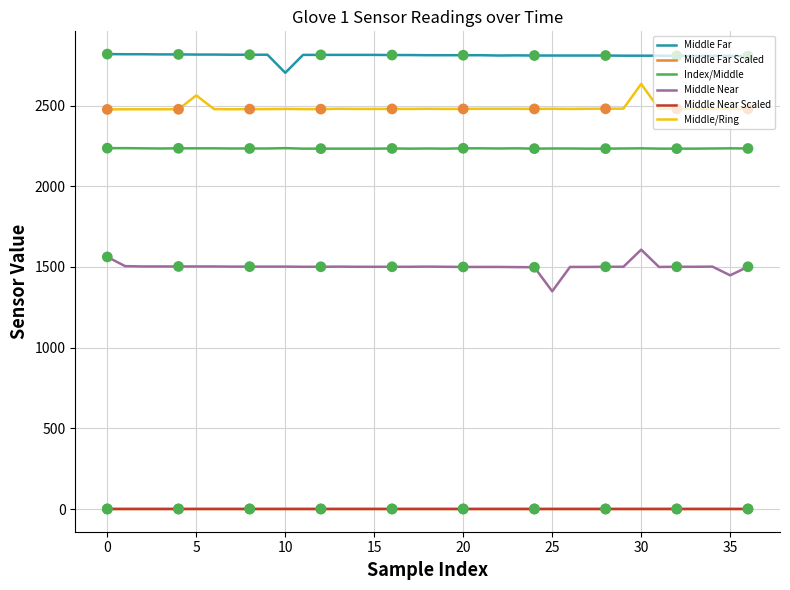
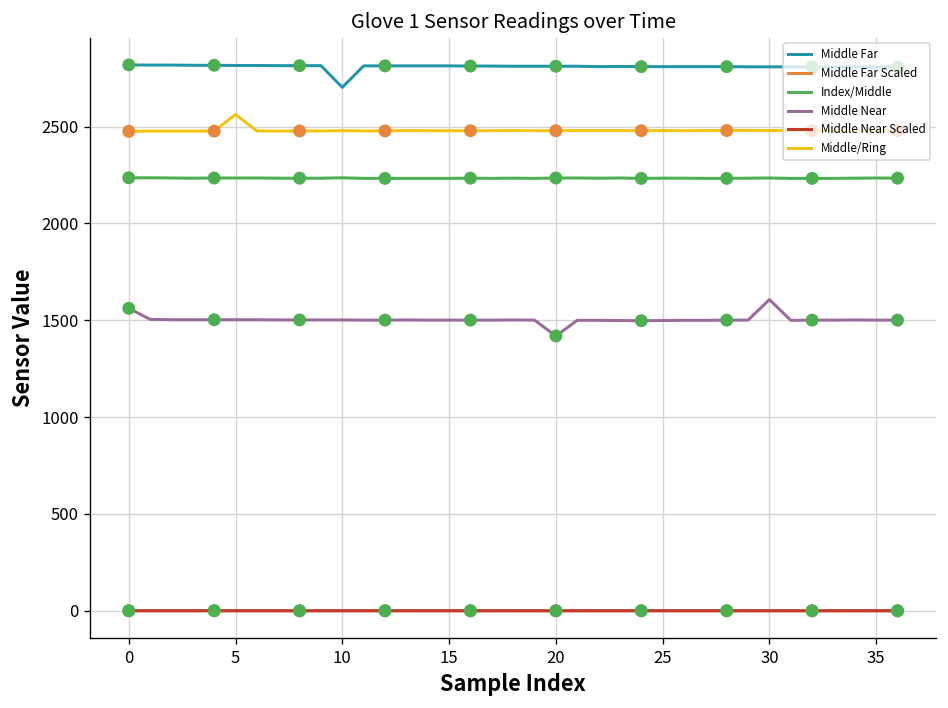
Middle Near, 20: 1500 -> 1420
Middle Near, 25: 1350 -> 1500
Middle/Ring, 30: 2630 -> 2480
Middle Near, 35: 1450 -> 1500
